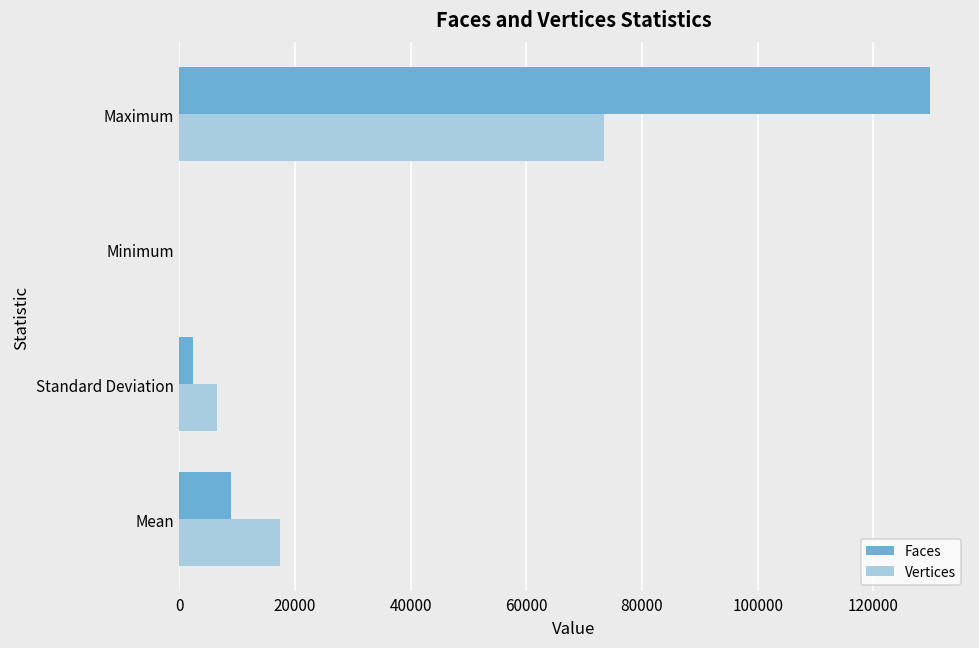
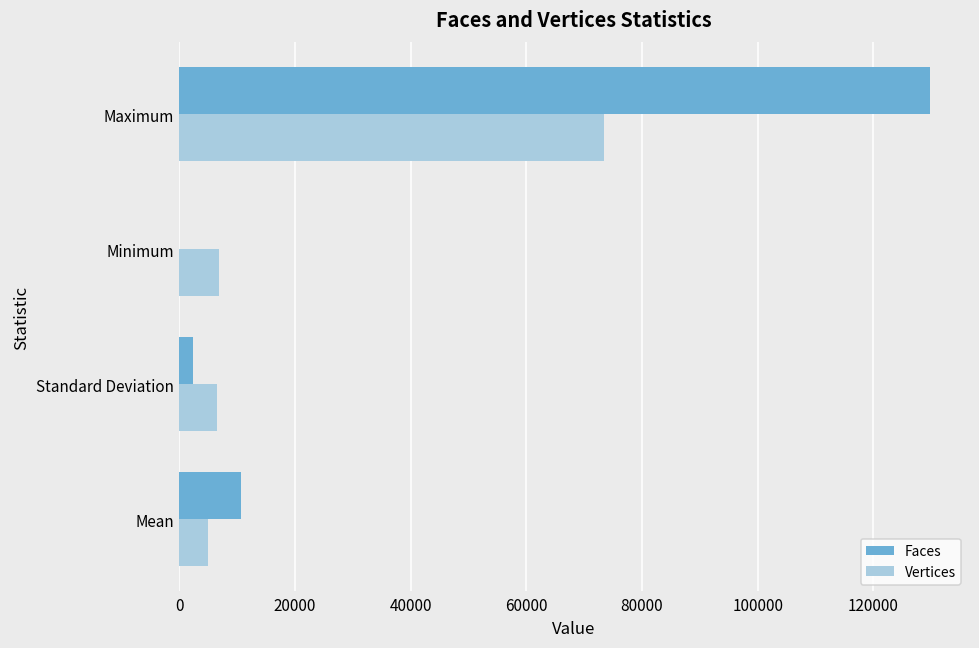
Vertices, Minimum: 0 -> 7000
Faces, Mean: 9000 -> 11000
Vertices, Mean: 17000 -> 5000
